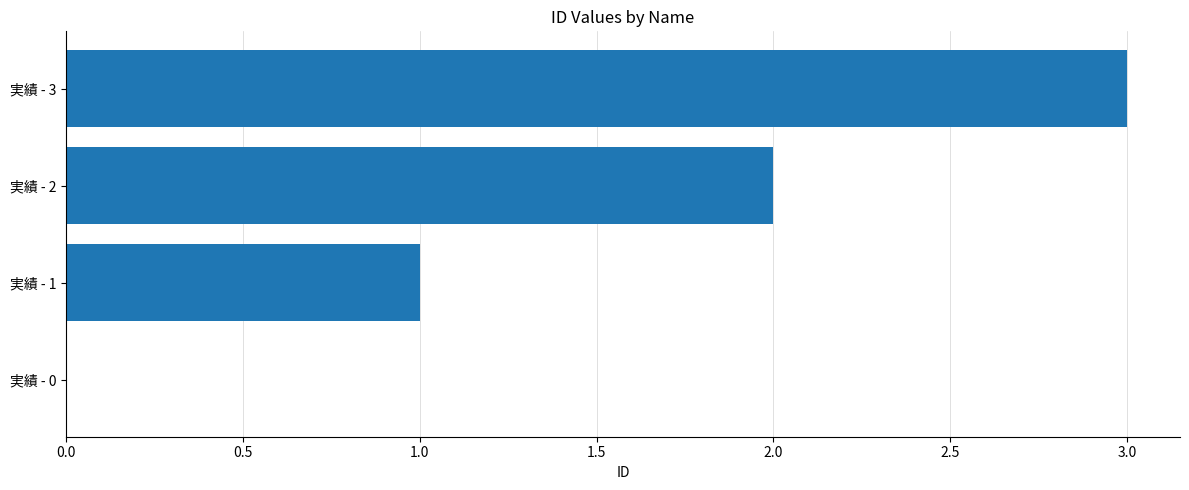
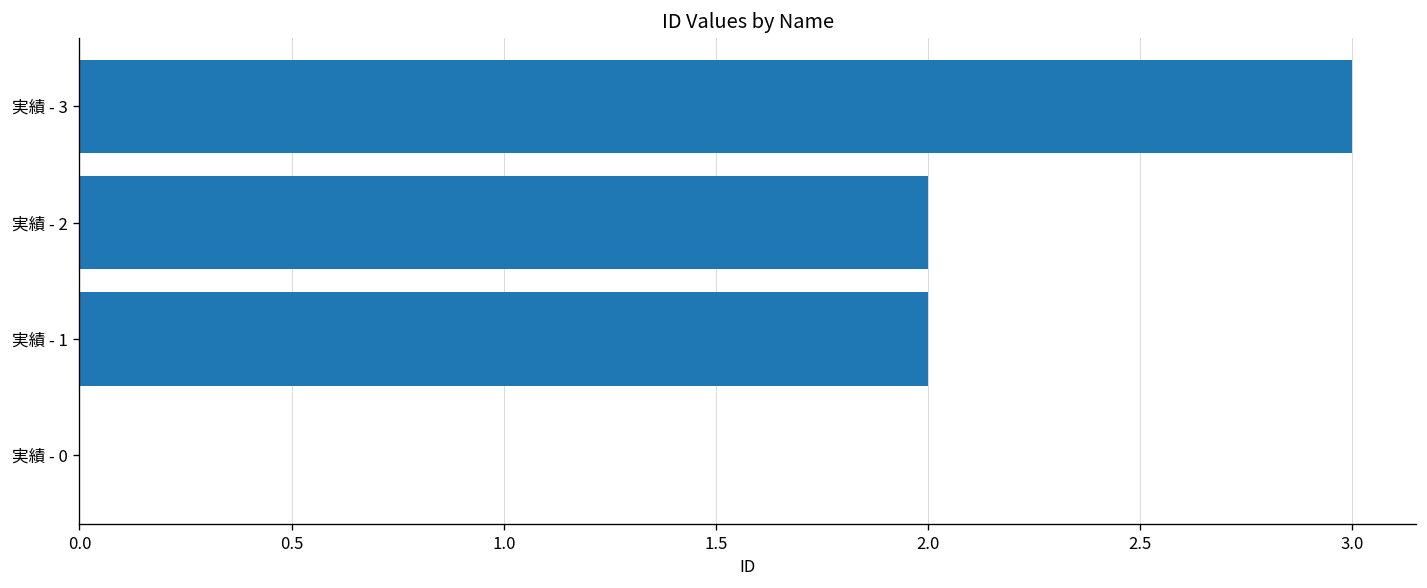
実績 - 1: 1 -> 2
